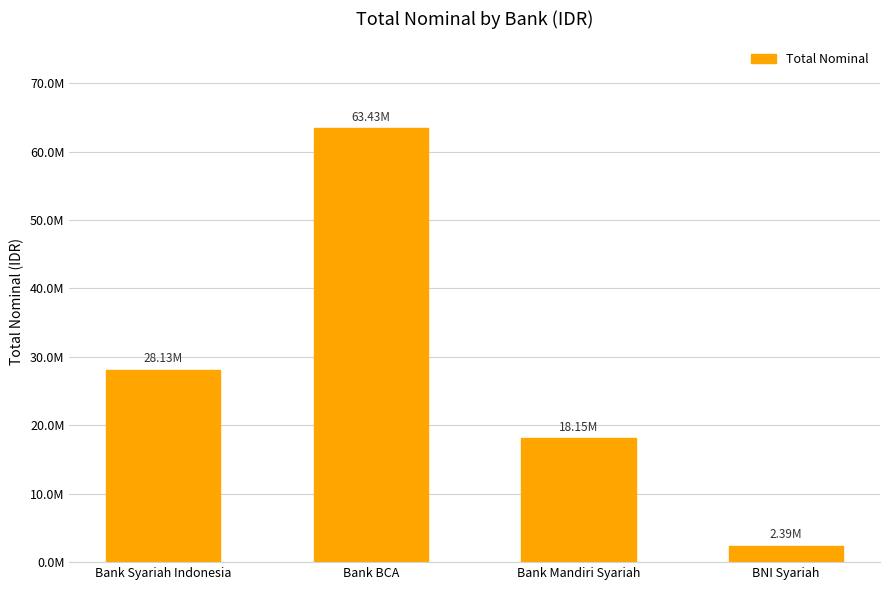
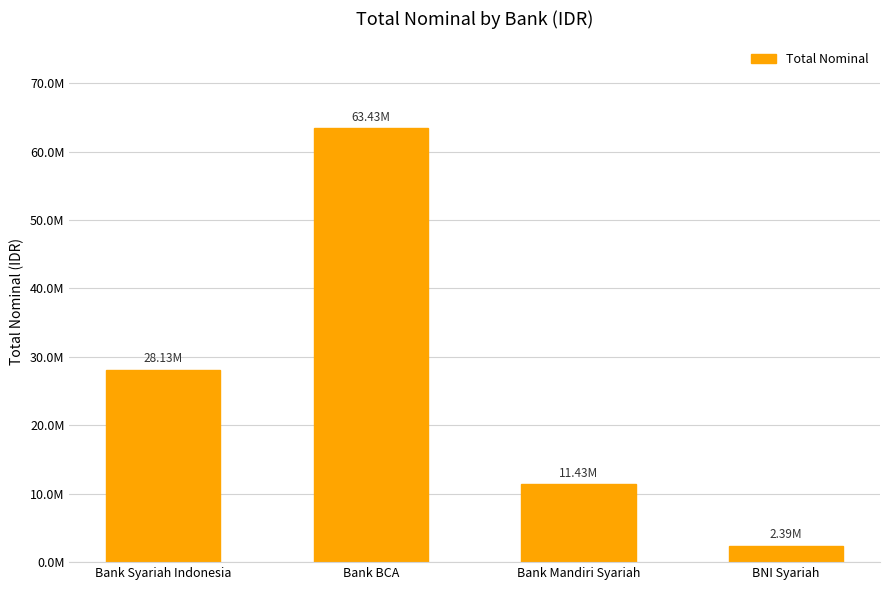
Bank Mandiri Syariah: 18.15M -> 11.43M
